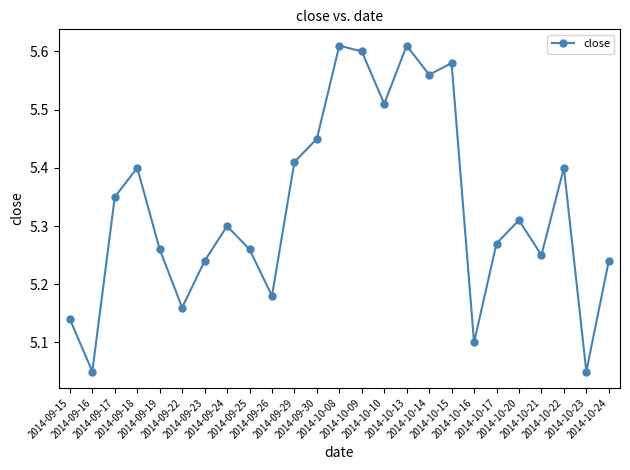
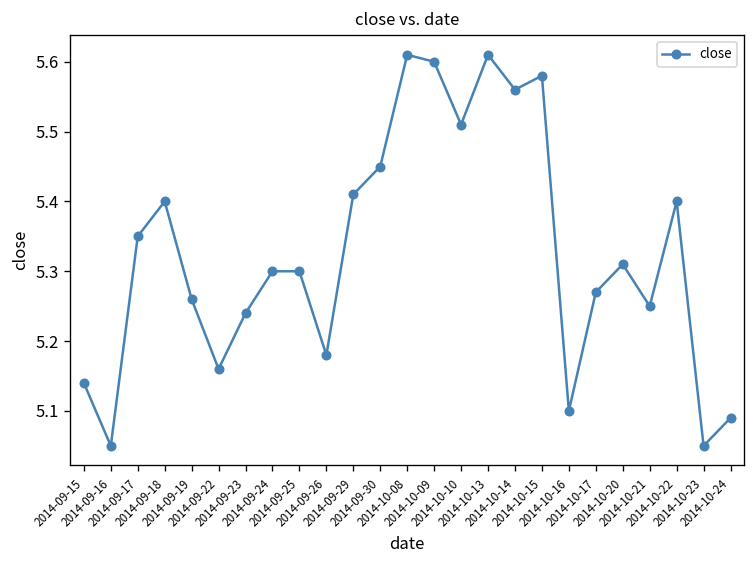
2014-09-25: 5.26 -> 5.30
2014-10-24: 5.24 -> 5.09
